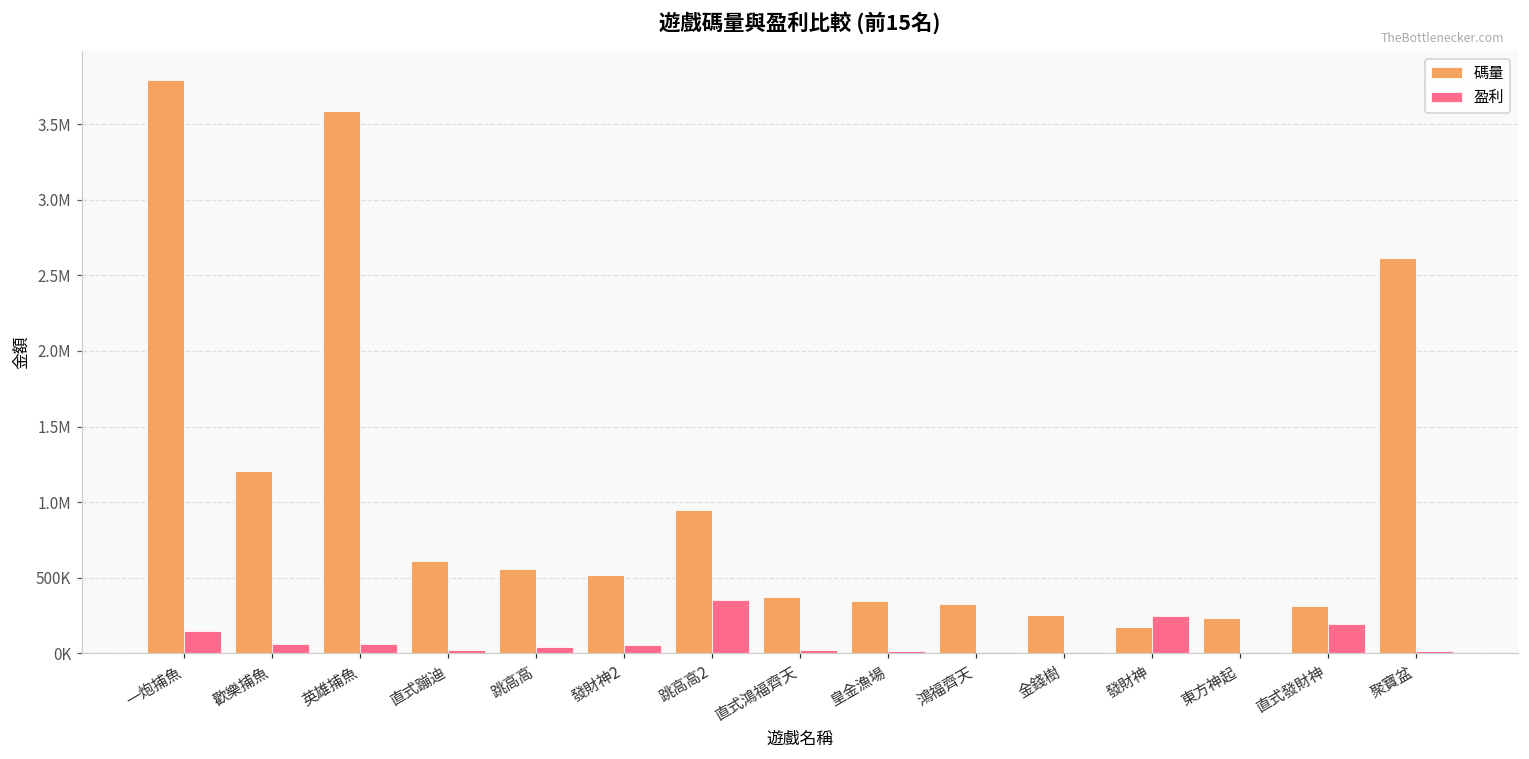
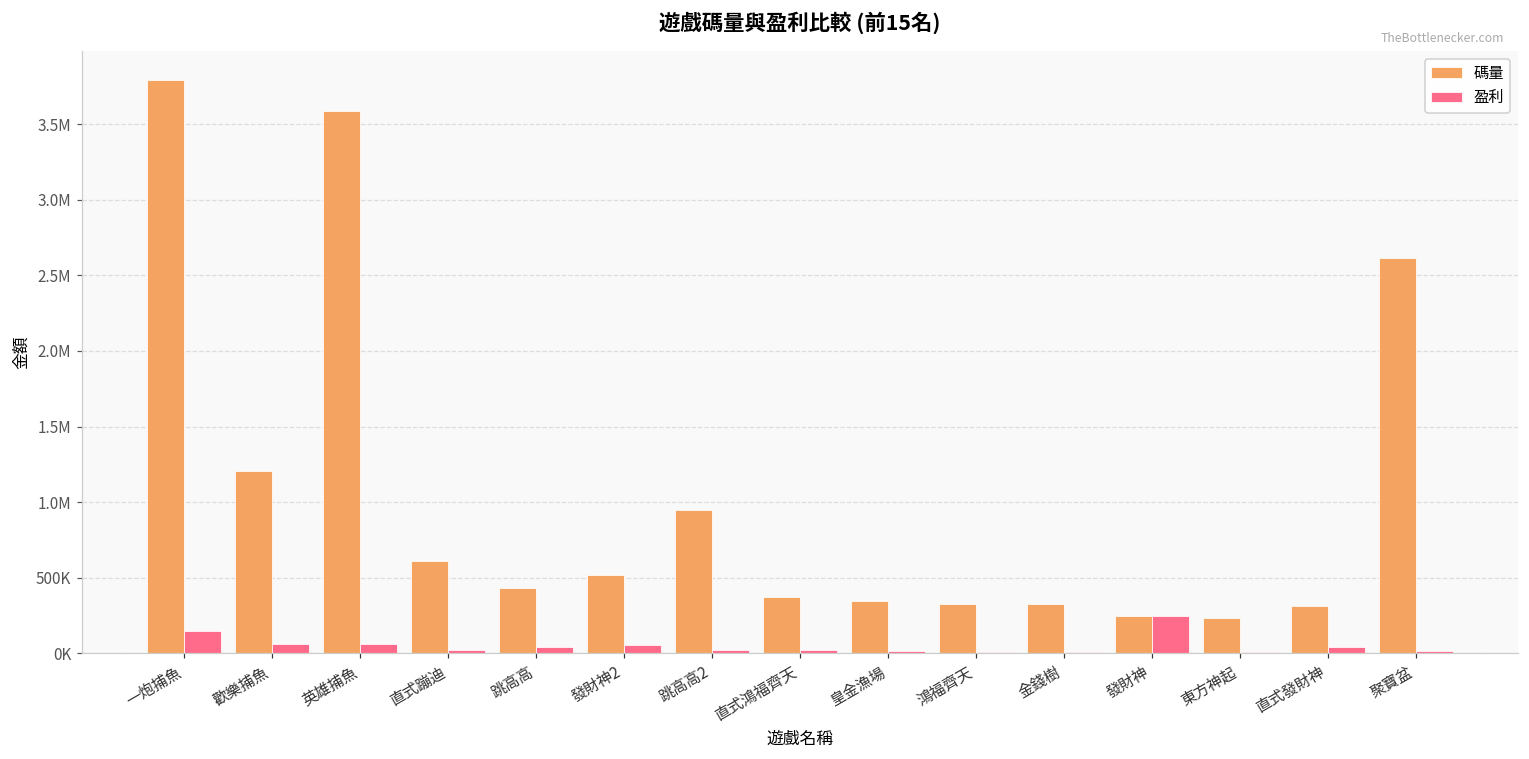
碼量, 跳高高: 560000 -> 430000
盈利, 跳高高2: 350000 -> 20000
碼量, 金錢樹: 250000 -> 320000
碼量, 發財神: 170000 -> 250000
盈利, 直式發財神: 200000 -> 40000
